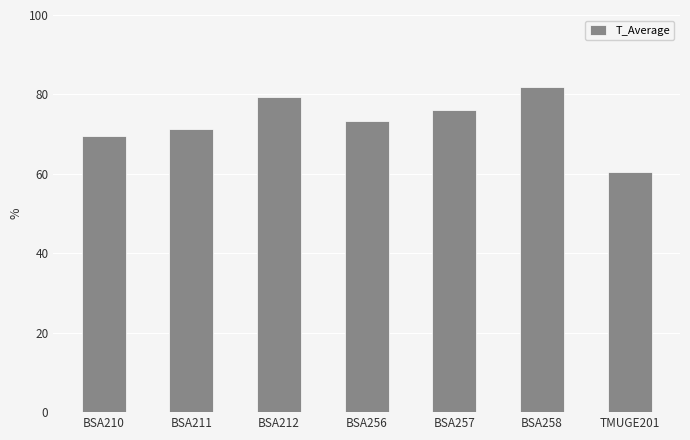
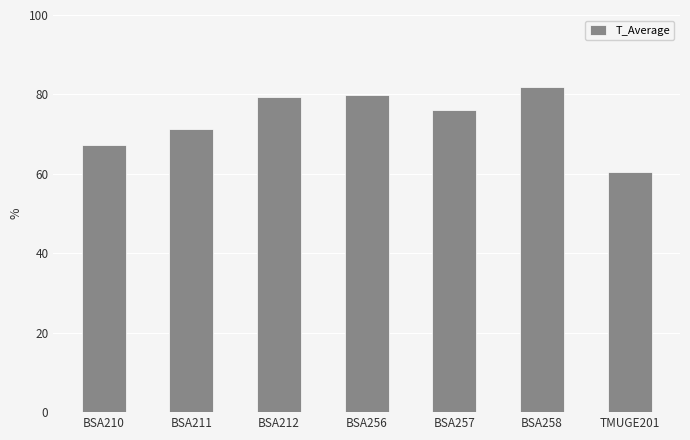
BSA210: 69 -> 67
BSA256: 73 -> 80
